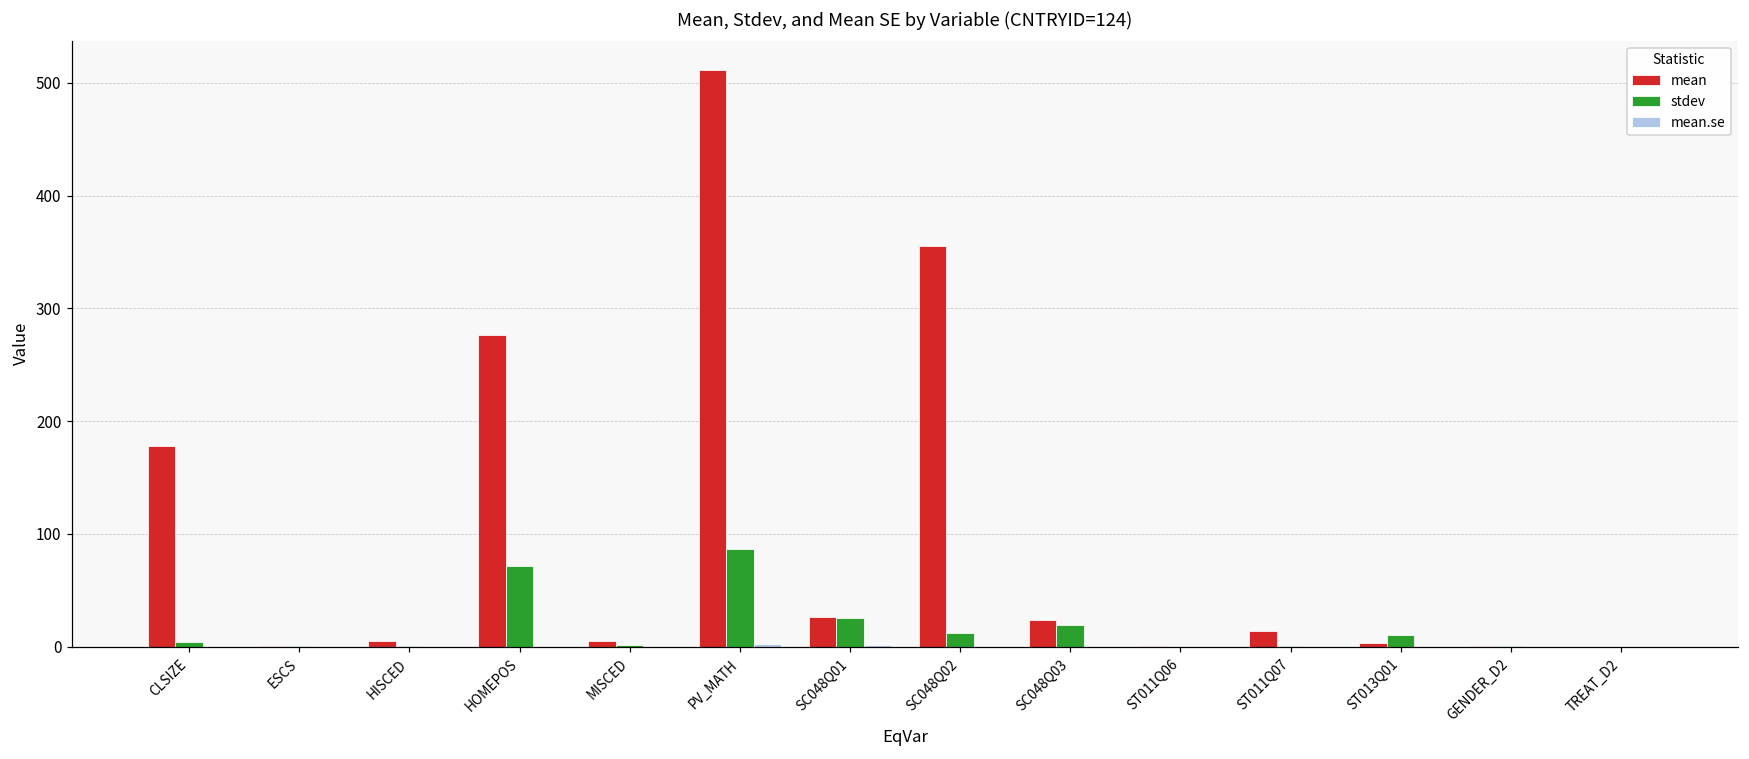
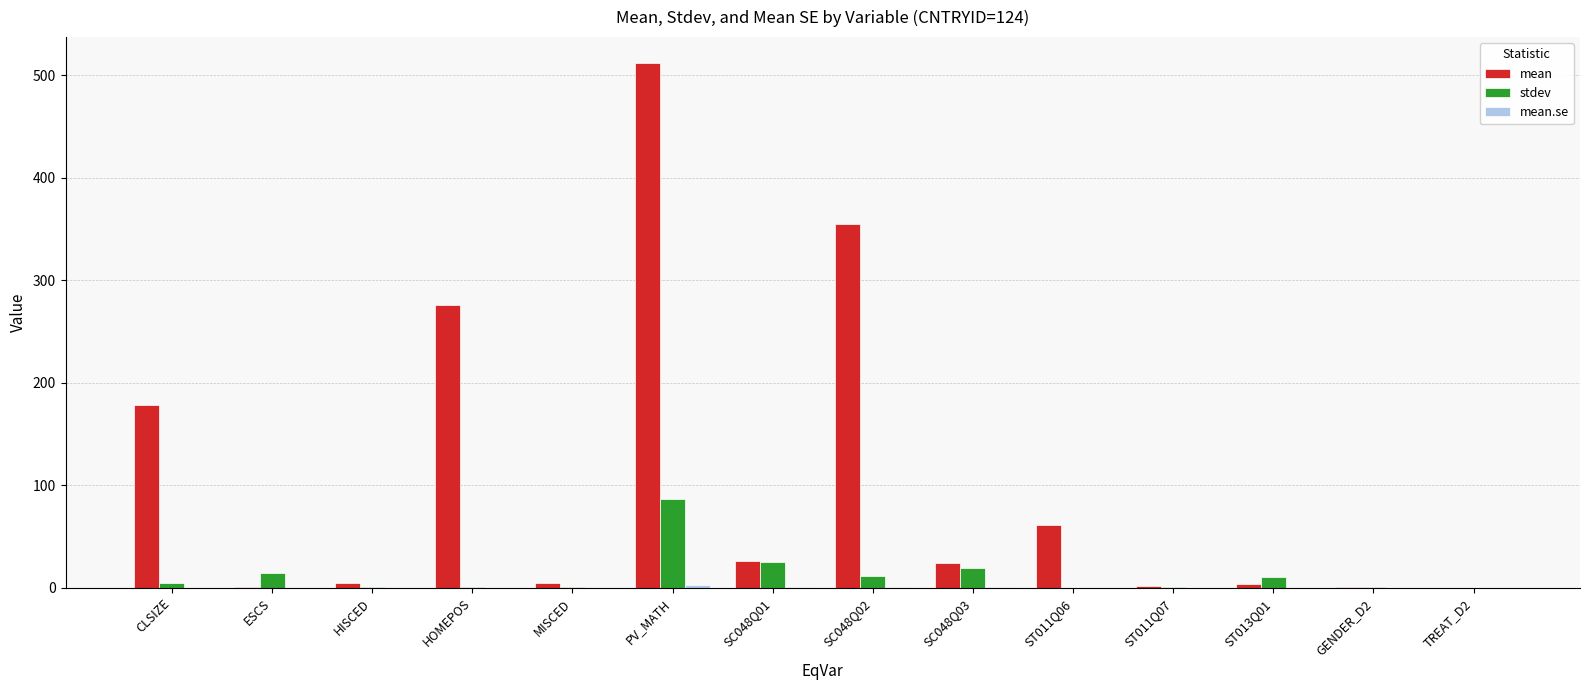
stdev, ESCS: 1 -> 14
stdev, HOMEPOS: 71 -> 1
mean, ST011Q06: 1 -> 61
mean, ST011Q07: 14 -> 2
